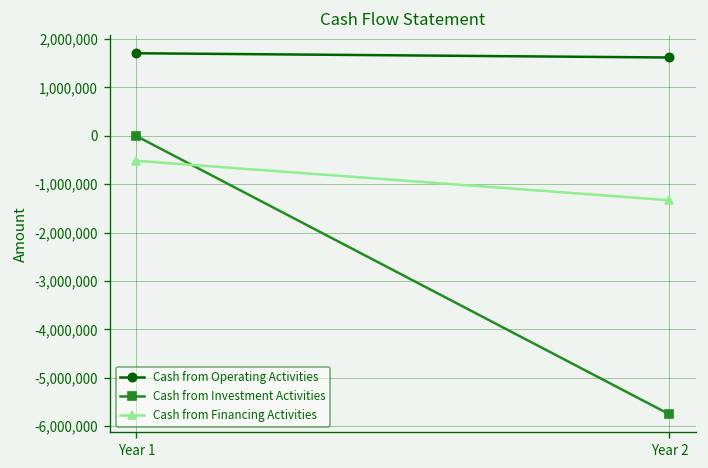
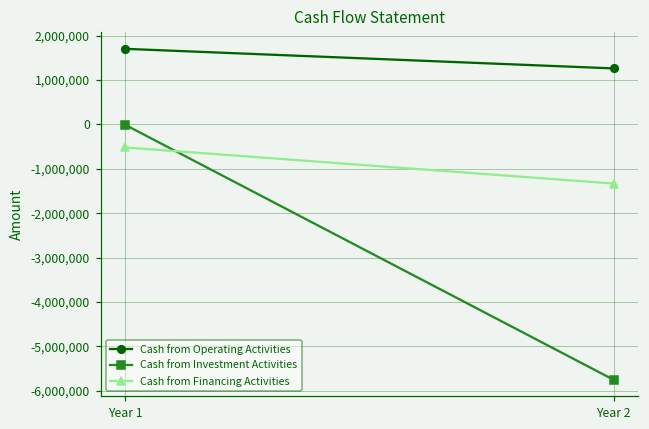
Cash from Operating Activities, Year 2: 1,600,000 -> 1,300,000
